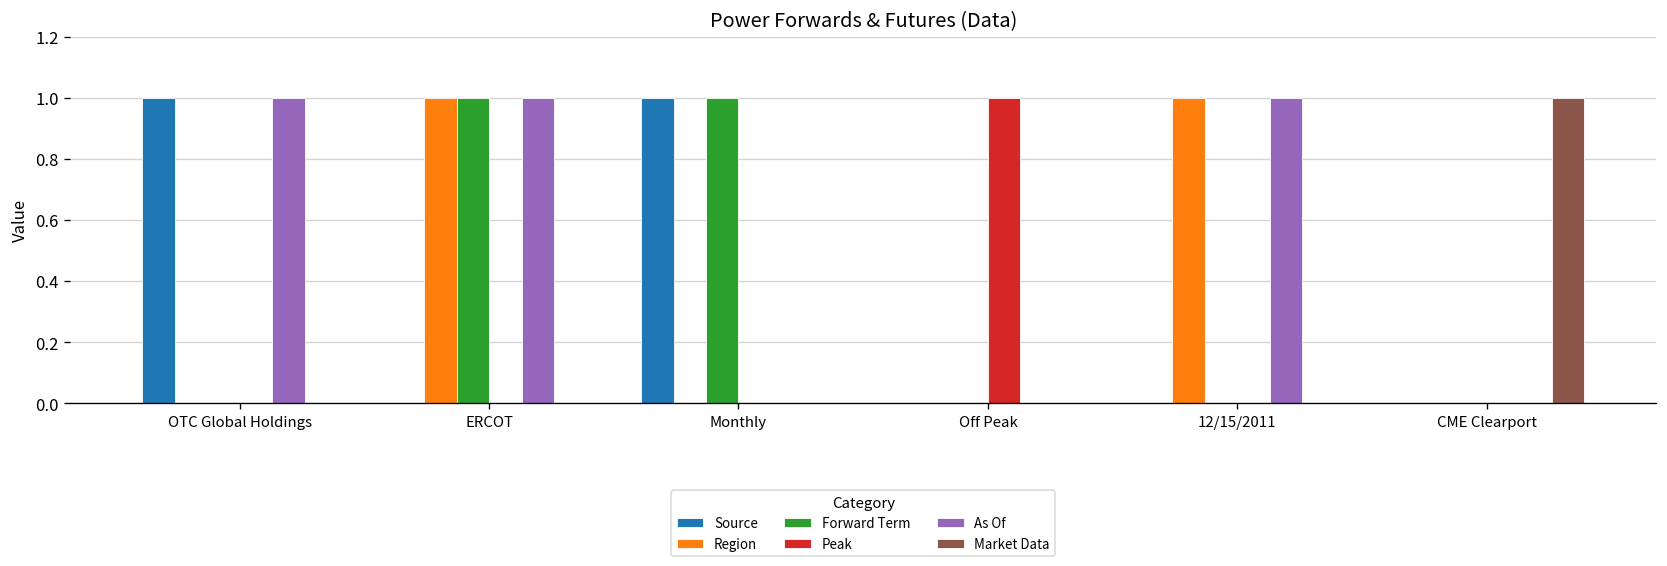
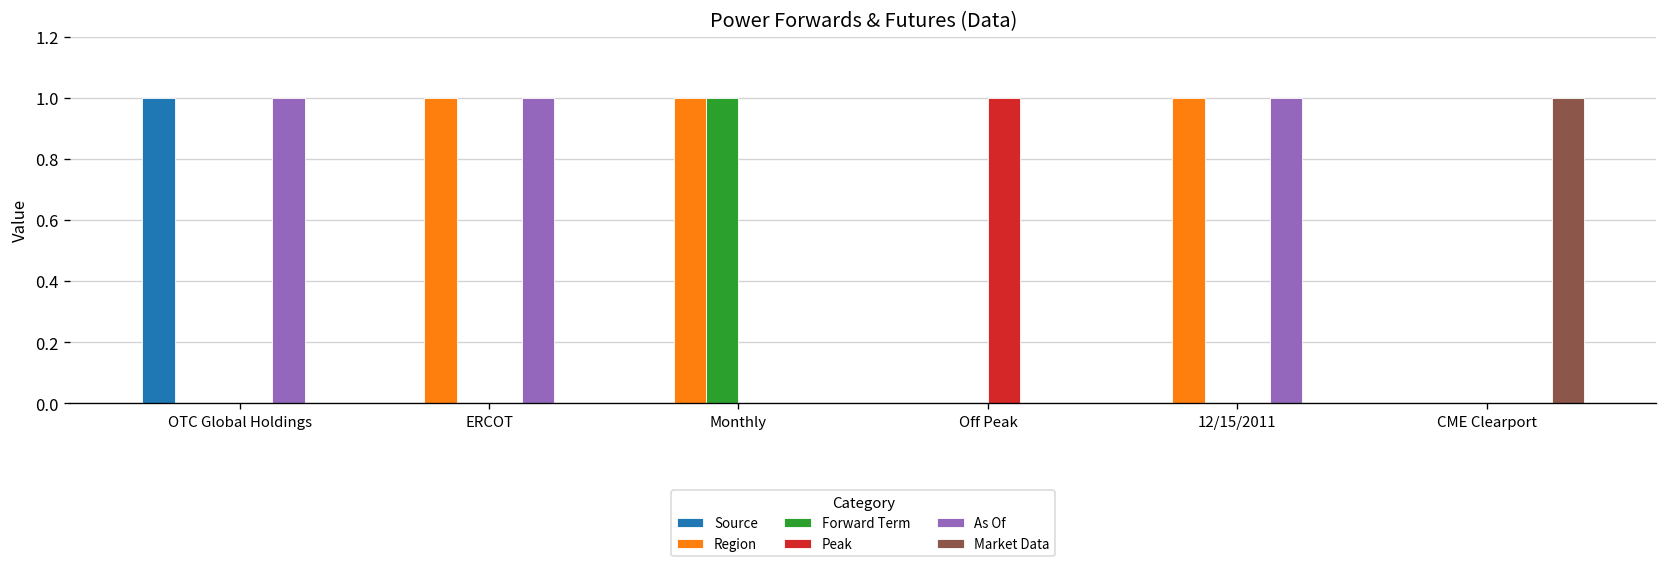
Forward Term, ERCOT: 1 -> 0
Source, Monthly: 1 -> 0
Region, Monthly: 0 -> 1
